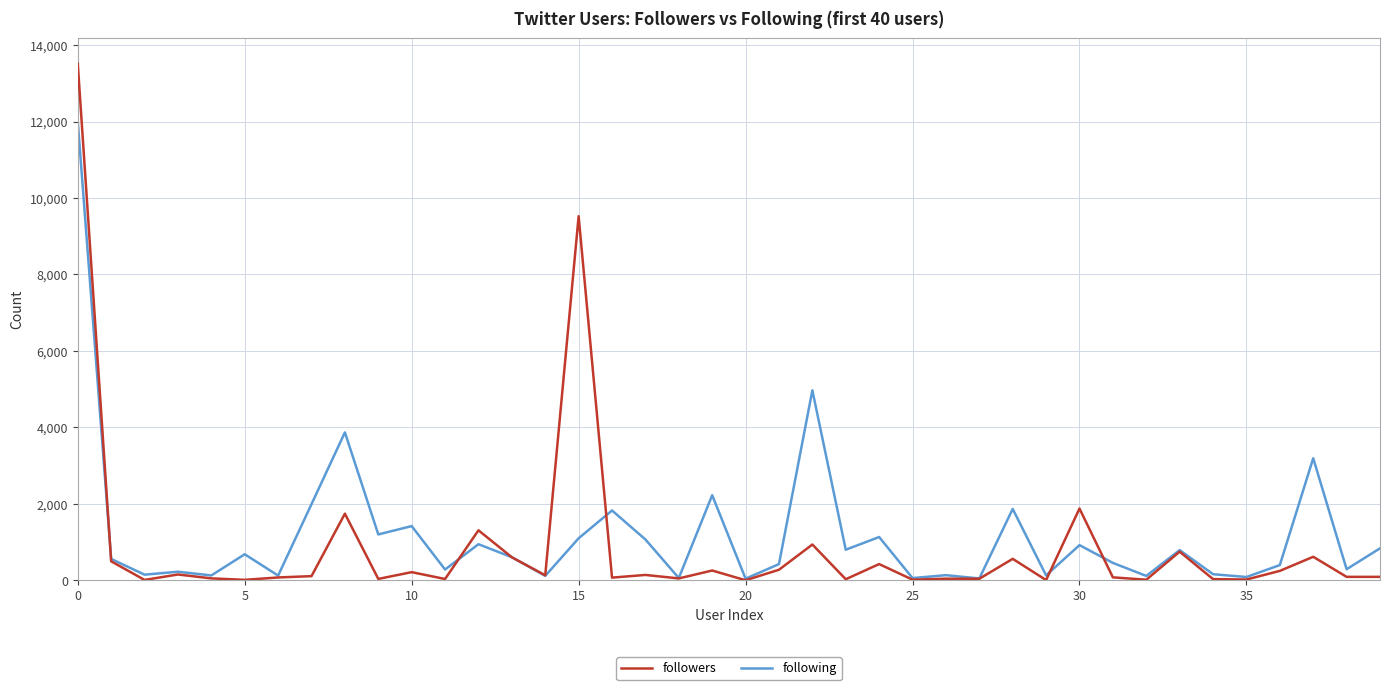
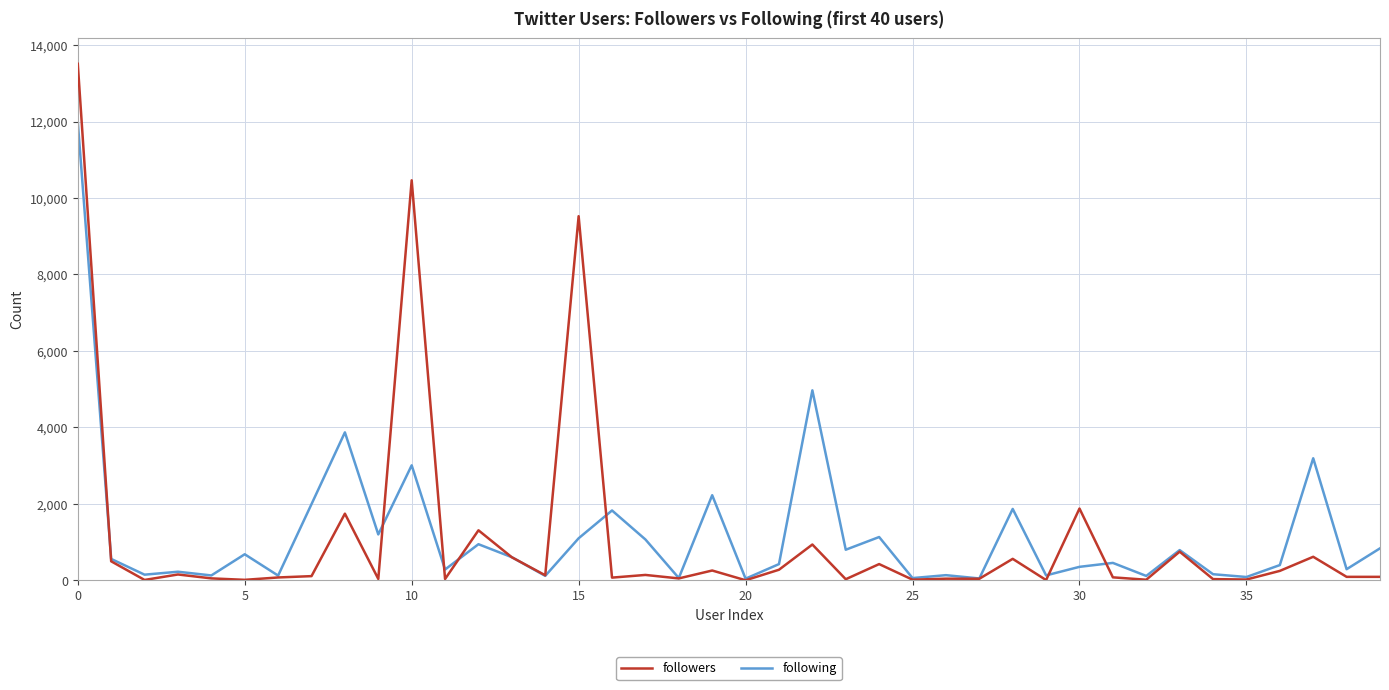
followers, 10: 200 -> 10,500
following, 10: 1,400 -> 3,000
following, 30: 900 -> 400
